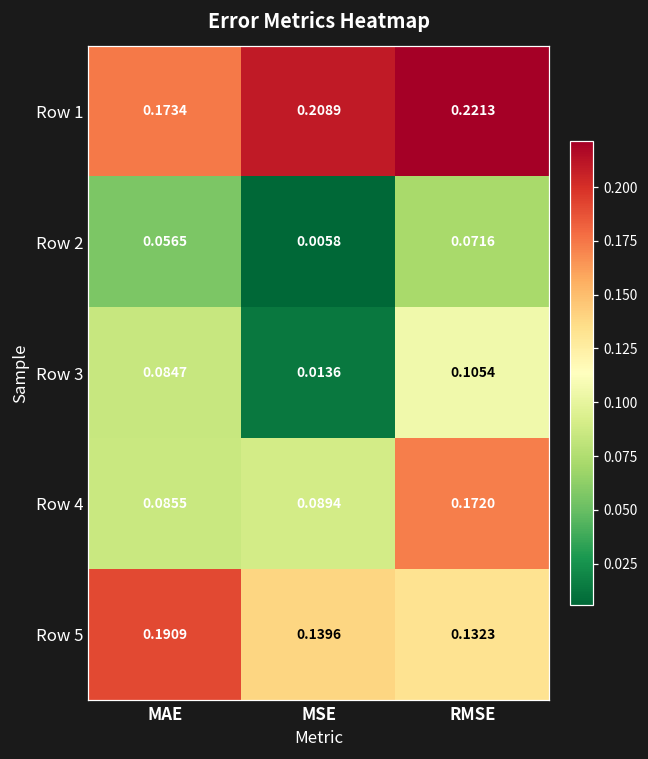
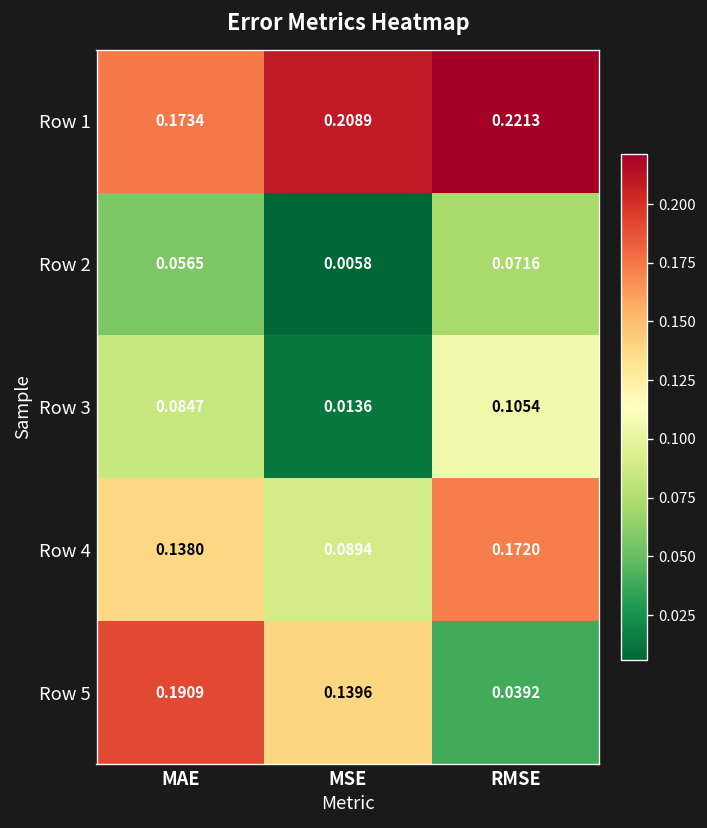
Row 4, MAE: 0.0855 -> 0.1380
Row 5, RMSE: 0.1323 -> 0.0392
